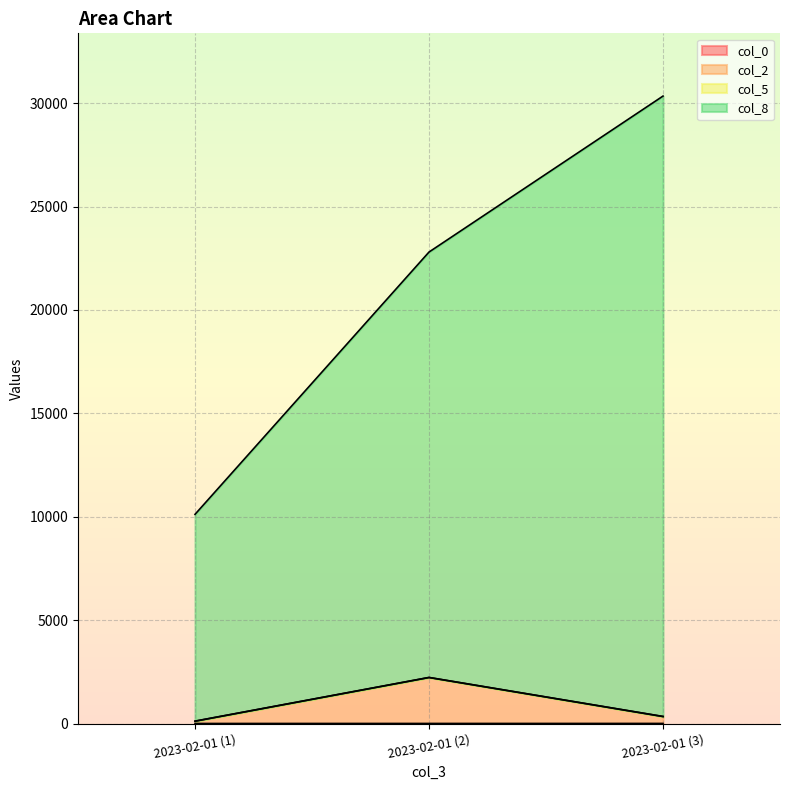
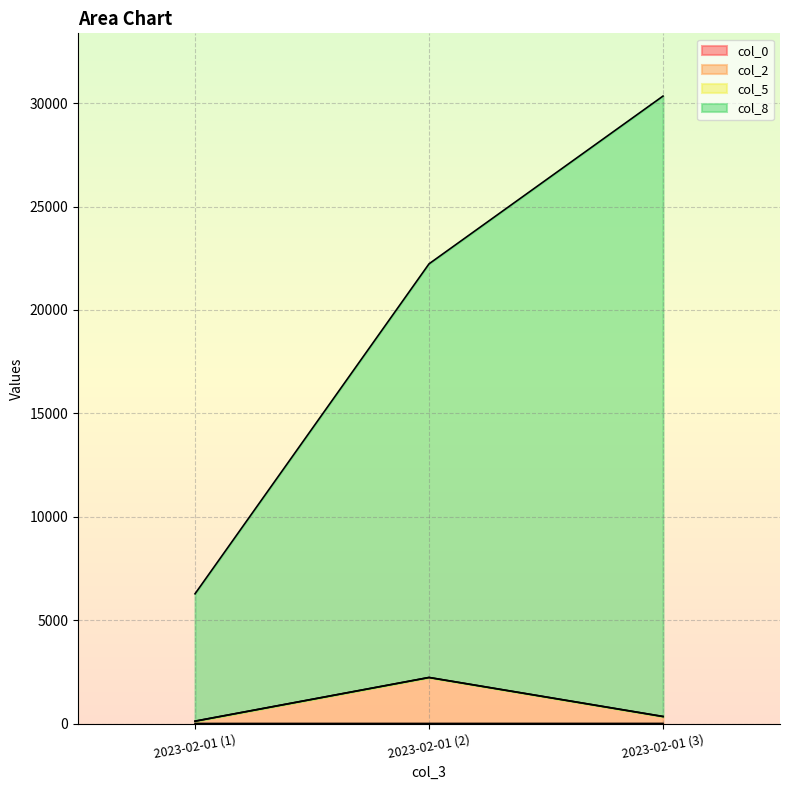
col_8, 2023-02-01 (1): 10000 -> 6200
col_8, 2023-02-01 (2): 20600 -> 20000
